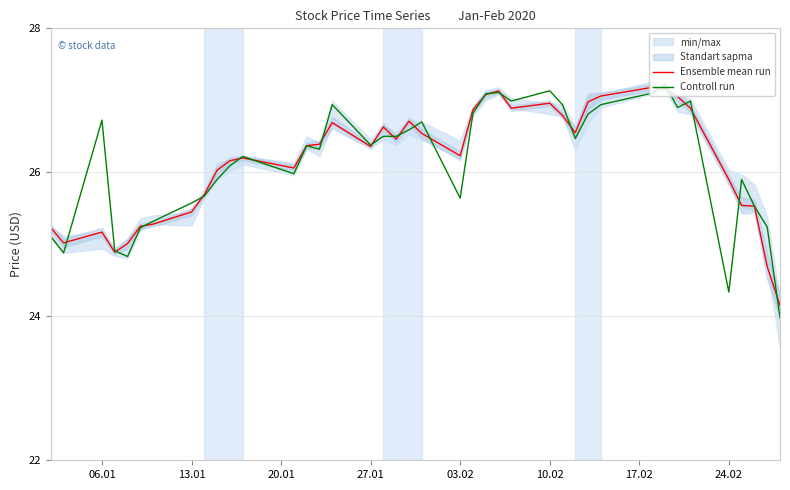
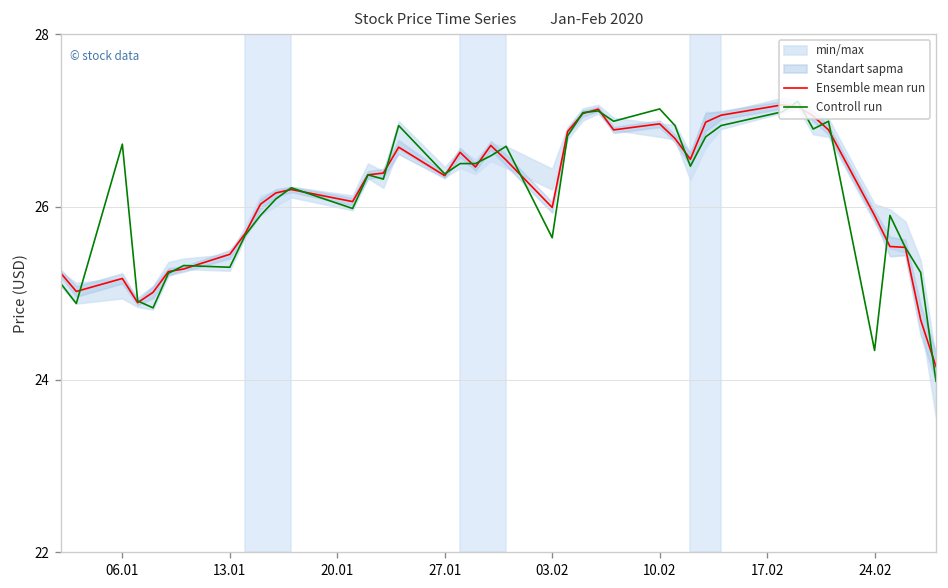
Controll run, 13.01: 25.6 -> 25.3
Ensemble mean run, 03.02: 26.2 -> 26.0
